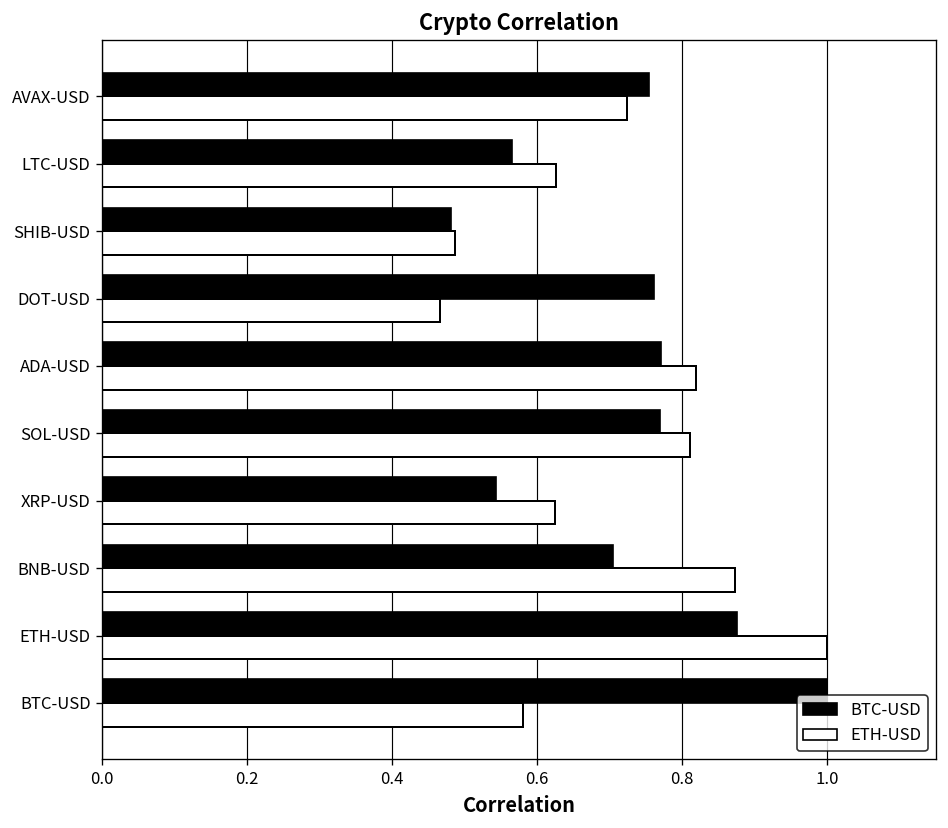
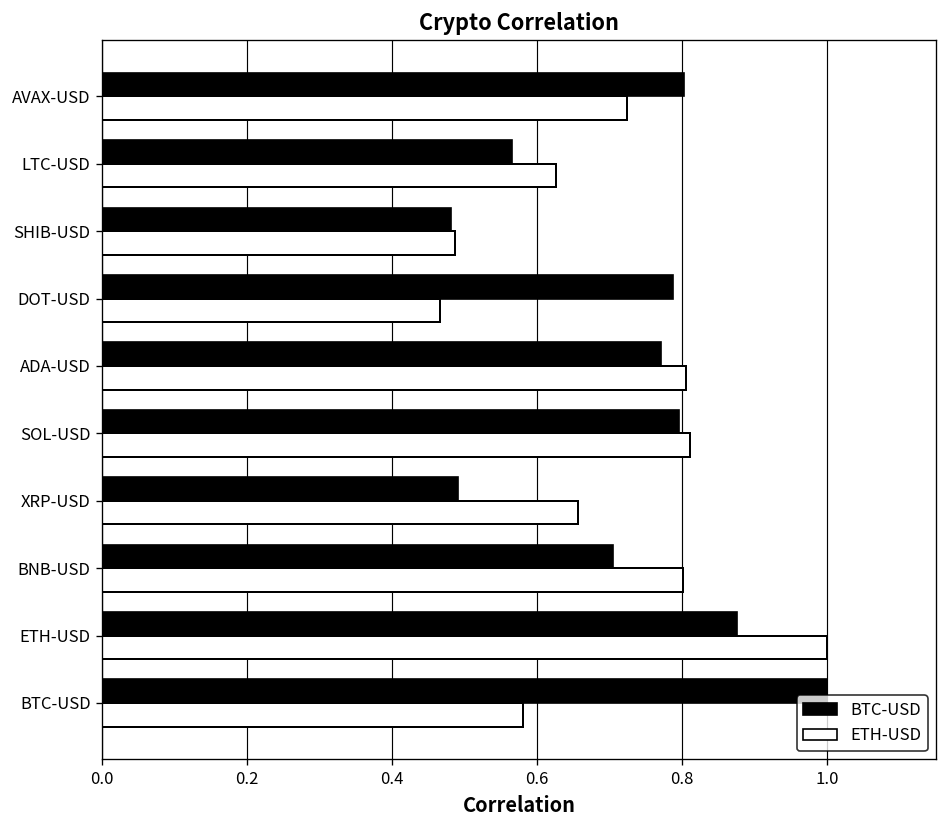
BTC-USD, AVAX-USD: 0.75 -> 0.80
BTC-USD, DOT-USD: 0.76 -> 0.79
ETH-USD, ADA-USD: 0.82 -> 0.80
BTC-USD, SOL-USD: 0.77 -> 0.80
BTC-USD, XRP-USD: 0.54 -> 0.49
ETH-USD, XRP-USD: 0.62 -> 0.66
ETH-USD, BNB-USD: 0.87 -> 0.80
